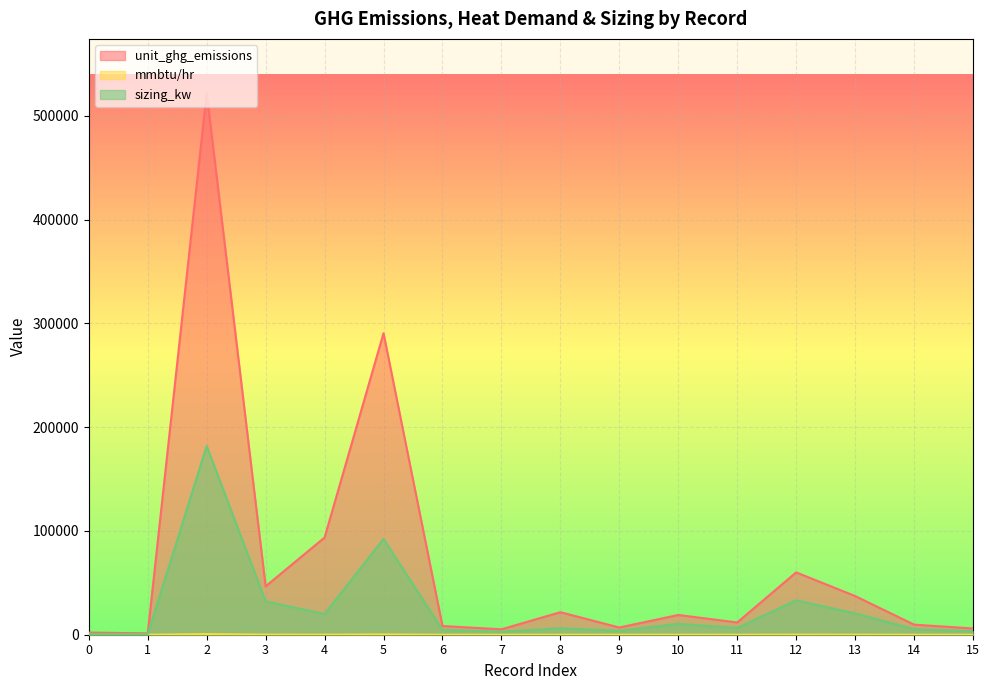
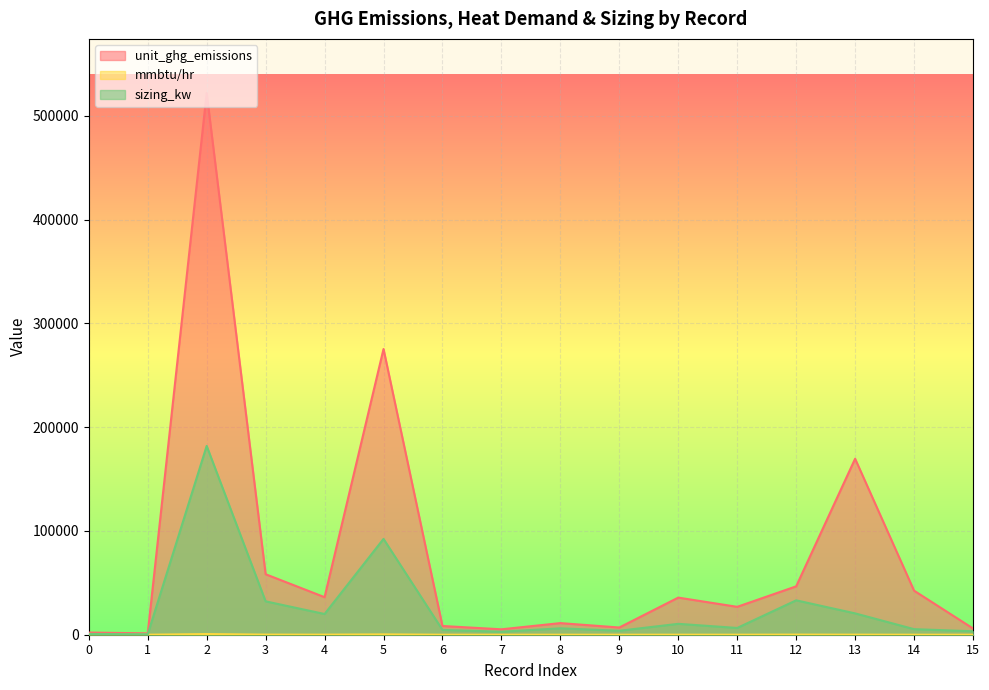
unit_ghg_emissions, 3: 47000 -> 58000
unit_ghg_emissions, 4: 94000 -> 36000
unit_ghg_emissions, 5: 290000 -> 275000
unit_ghg_emissions, 8: 22000 -> 11000
unit_ghg_emissions, 10: 19000 -> 36000
unit_ghg_emissions, 11: 12000 -> 27000
unit_ghg_emissions, 12: 60000 -> 47000
unit_ghg_emissions, 13: 37000 -> 170000
unit_ghg_emissions, 14: 10000 -> 42000
